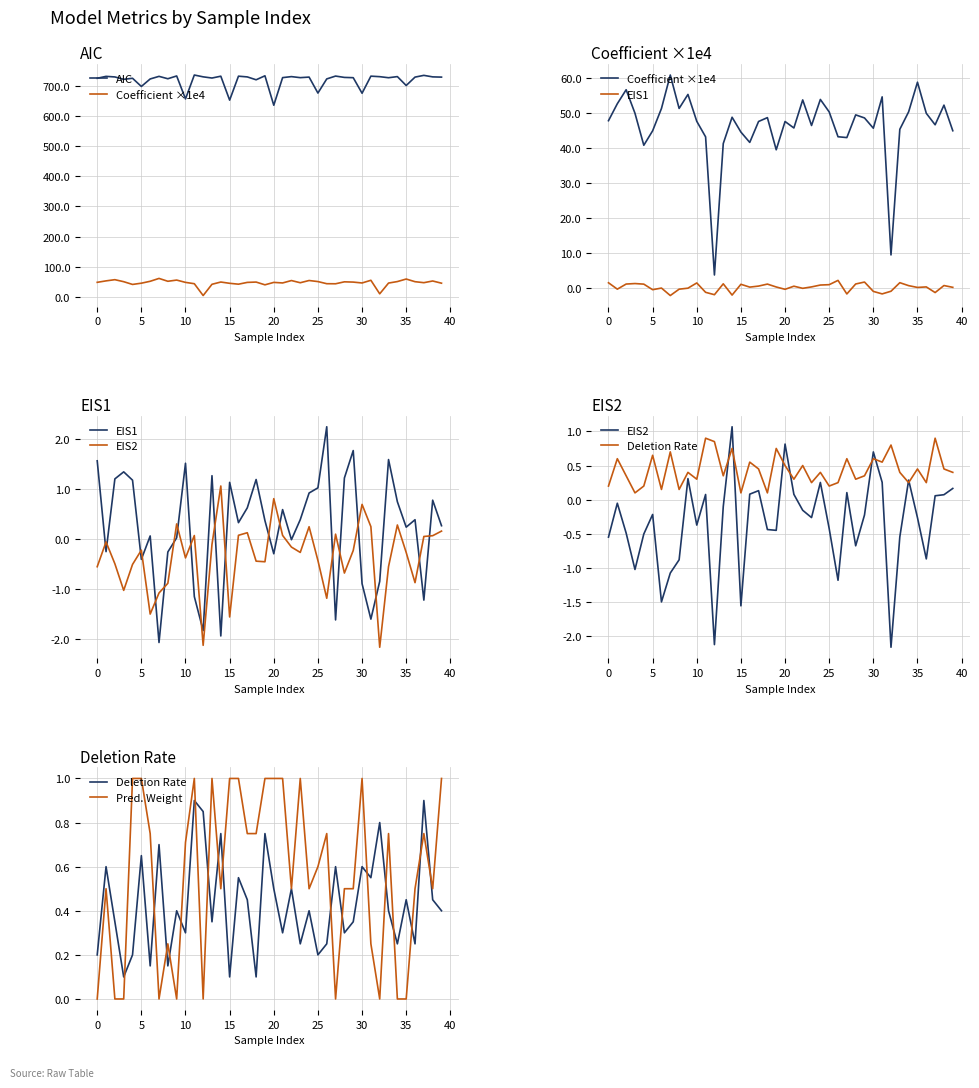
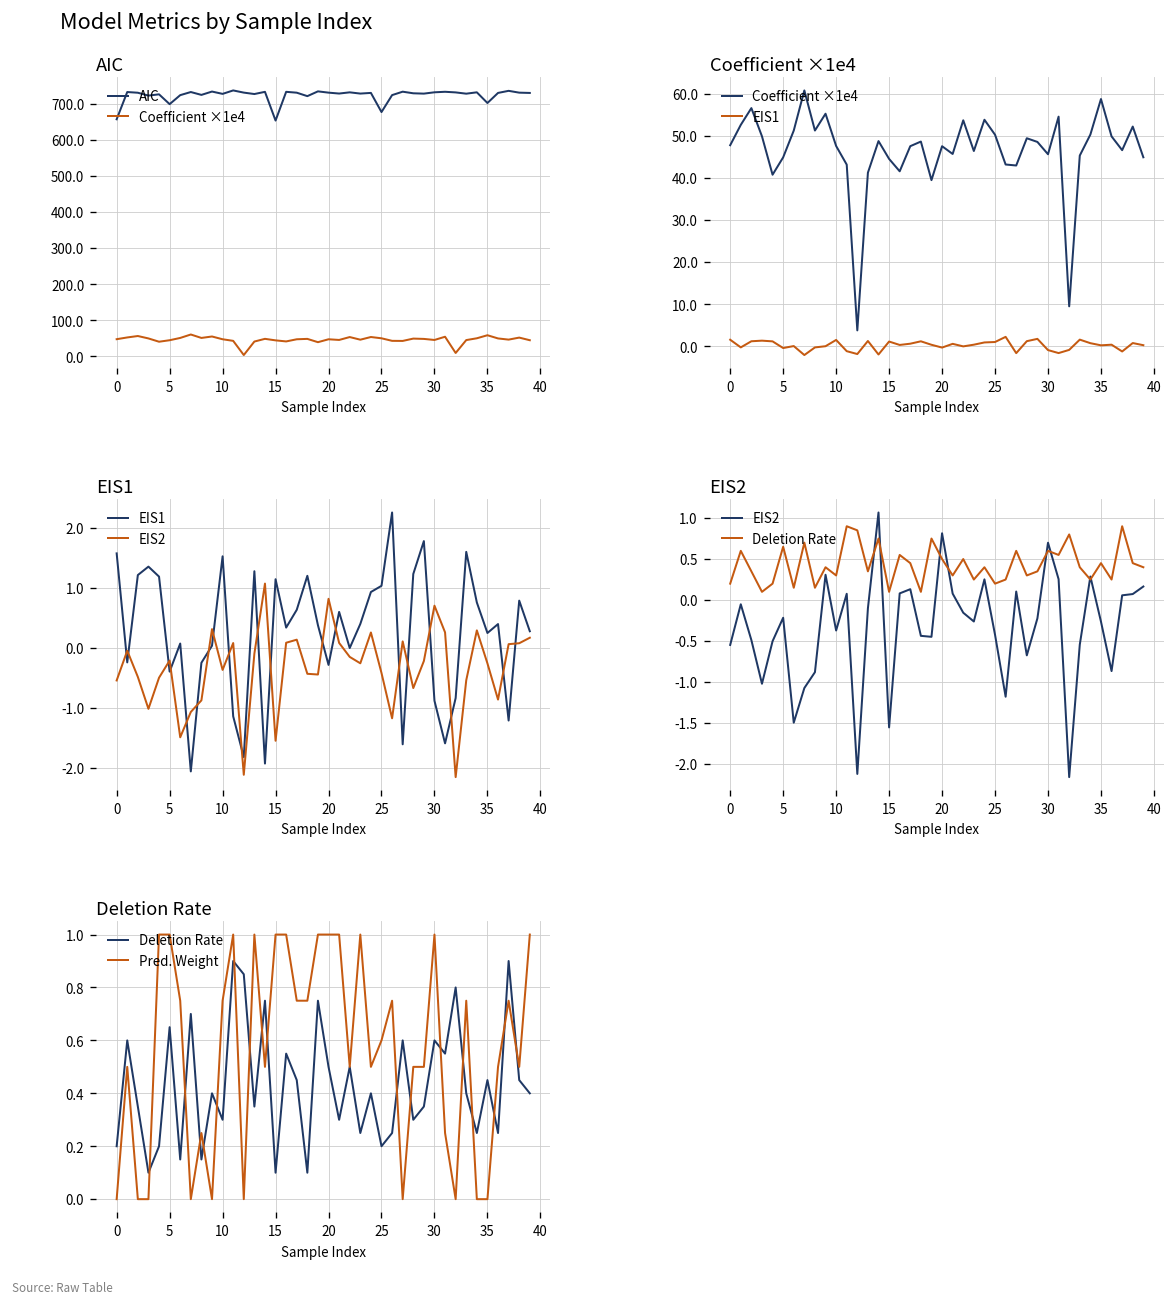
AIC, AIC, 0: 730 -> 660
AIC, AIC, 10: 660 -> 730
AIC, AIC, 20: 640 -> 730
AIC, AIC, 30: 680 -> 730
Deletion Rate, Pred. Weight, 10: 0.71 -> 0.75
